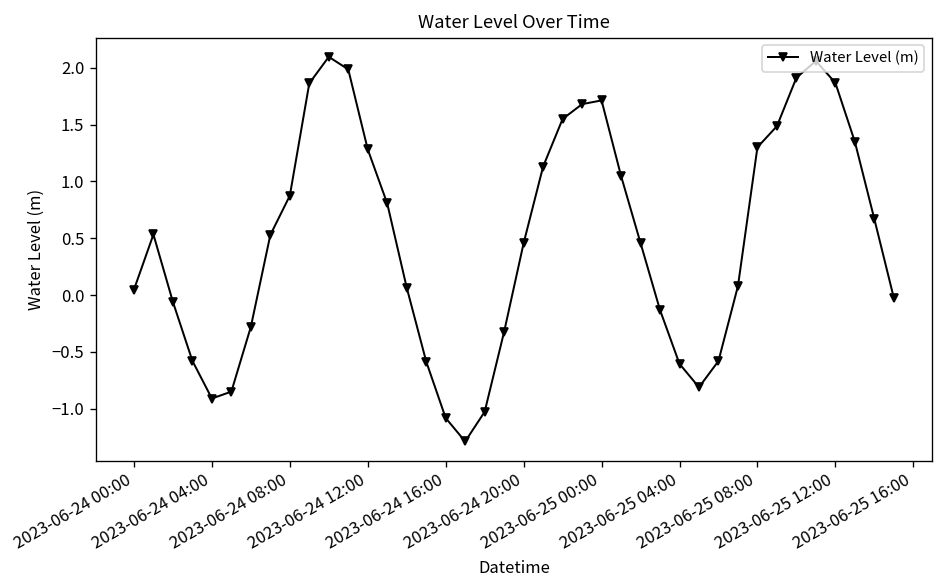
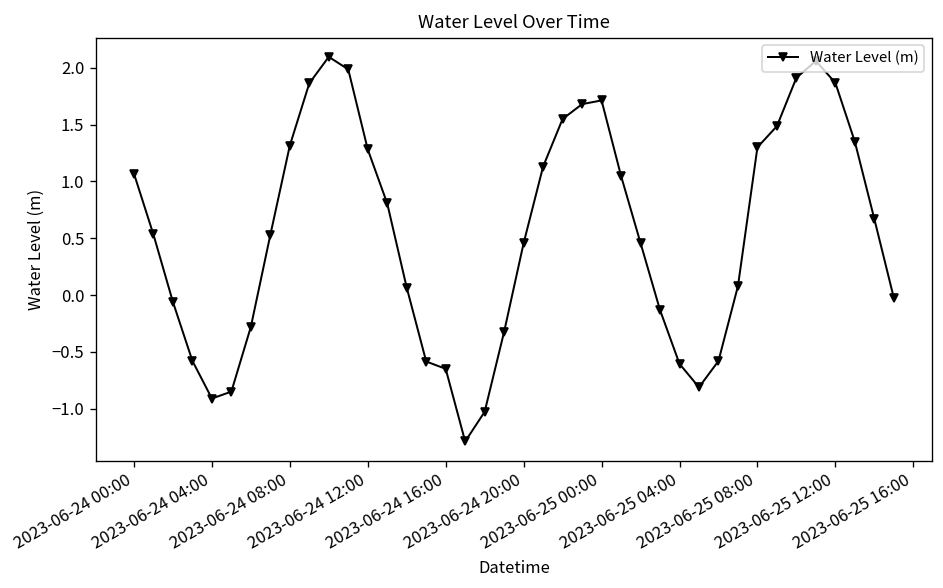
2023-06-24 00:00: 0.0 -> 1.1
2023-06-24 08:00: 0.9 -> 1.3
2023-06-24 16:00: -1.1 -> -0.6
